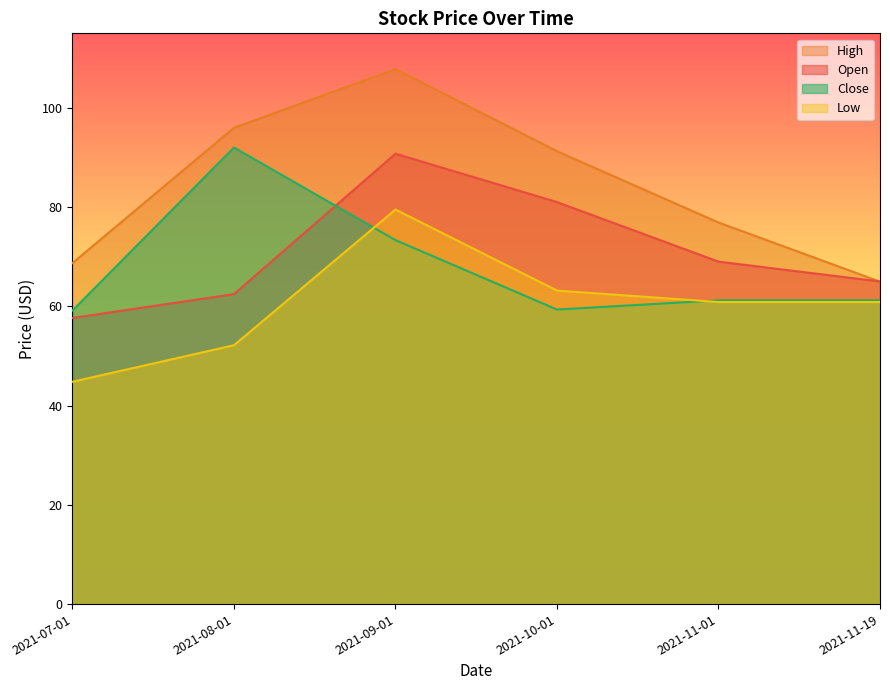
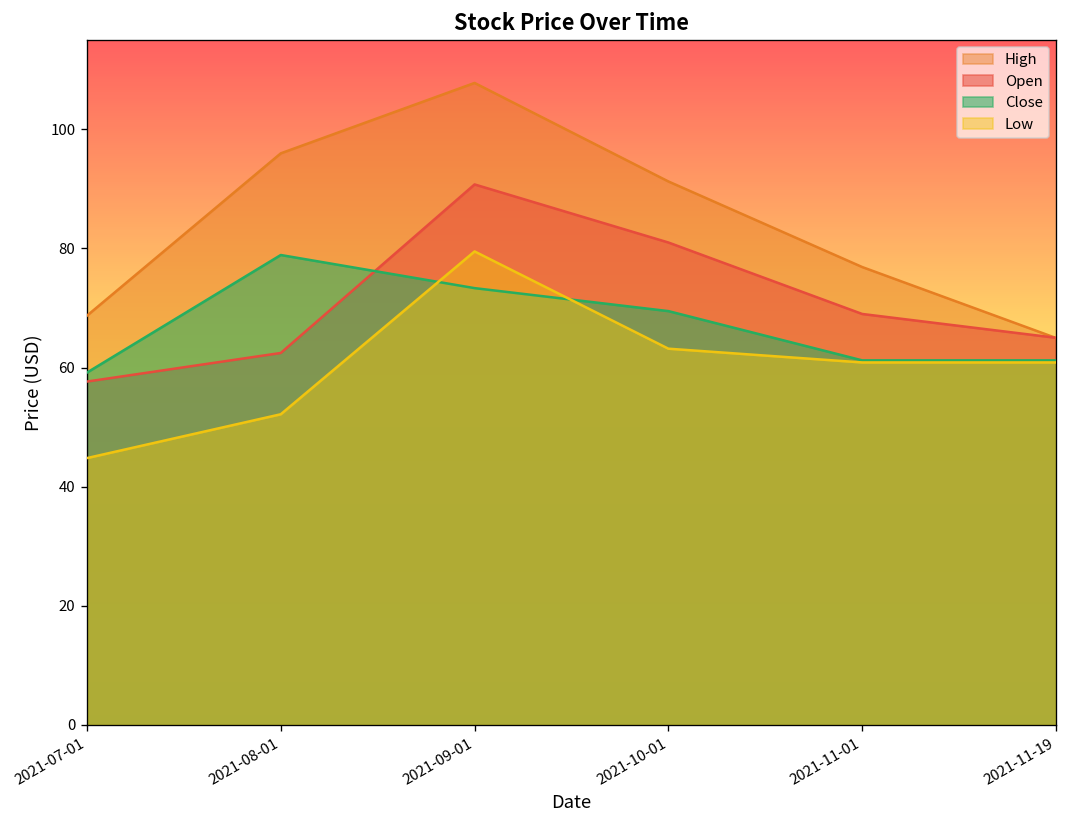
Close, 2021-08-01: 92 -> 79
Close, 2021-10-01: 59 -> 69
